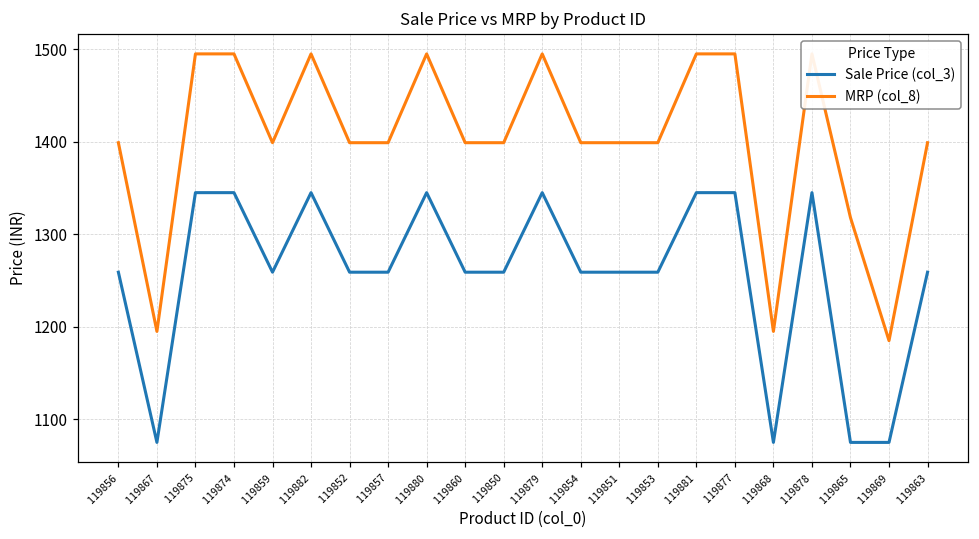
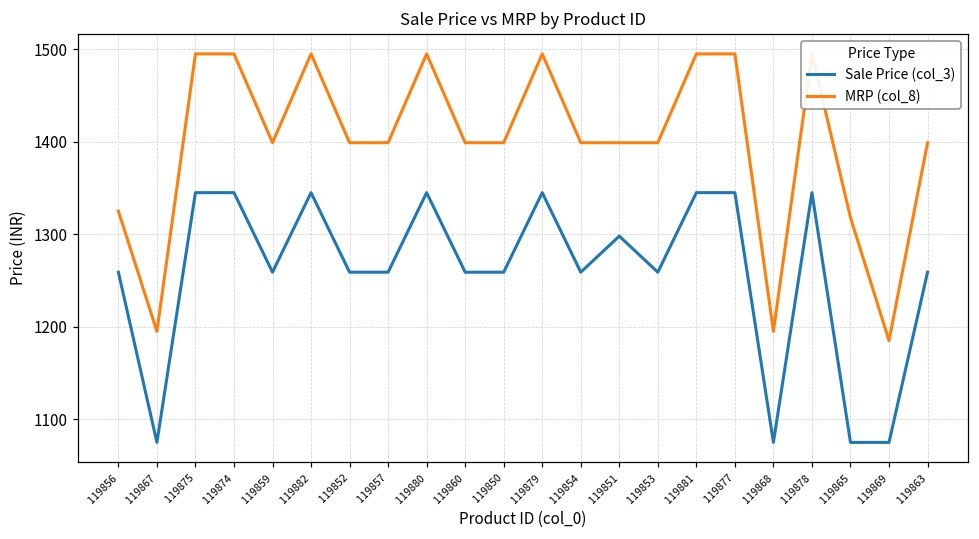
MRP (col_8), 119856: 1400 -> 1330
Sale Price (col_3), 119851: 1260 -> 1300
